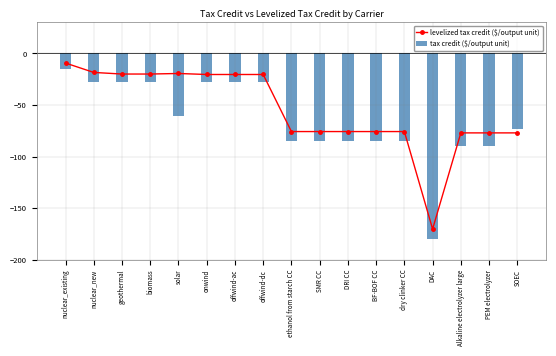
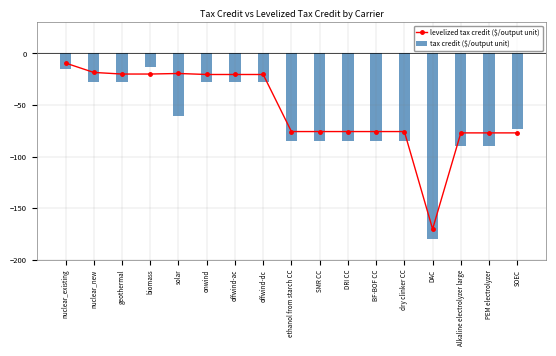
tax credit ($/output unit), biomass: -28 -> -13
